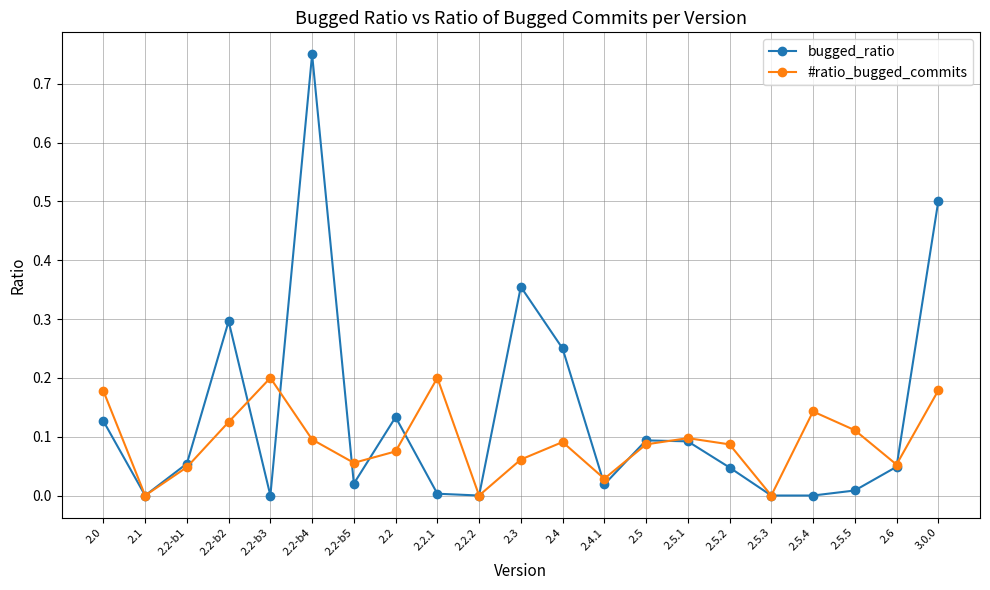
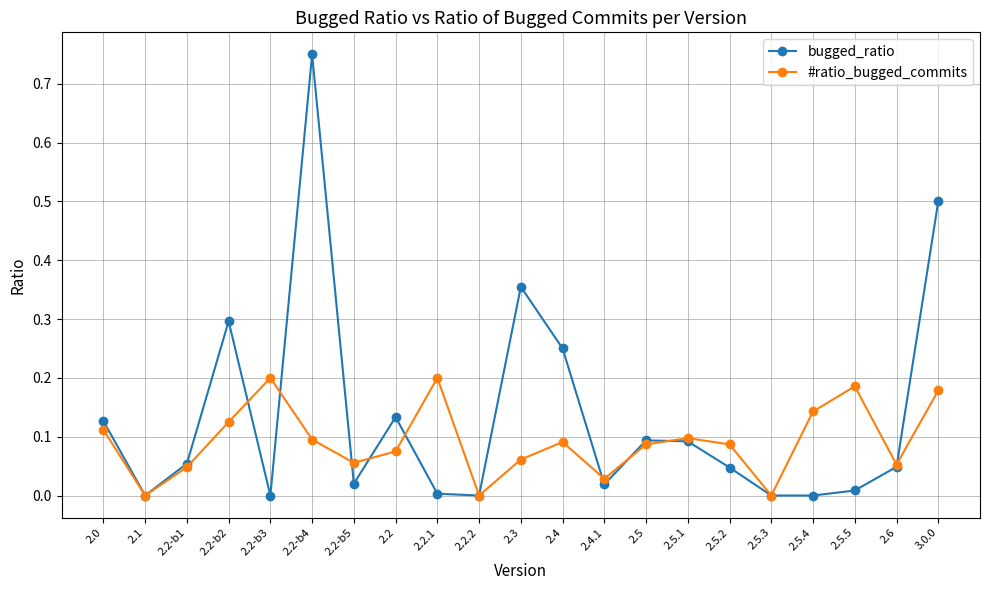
#ratio_bugged_commits, 2.0: 0.18 -> 0.11
#ratio_bugged_commits, 2.5.5: 0.11 -> 0.19
